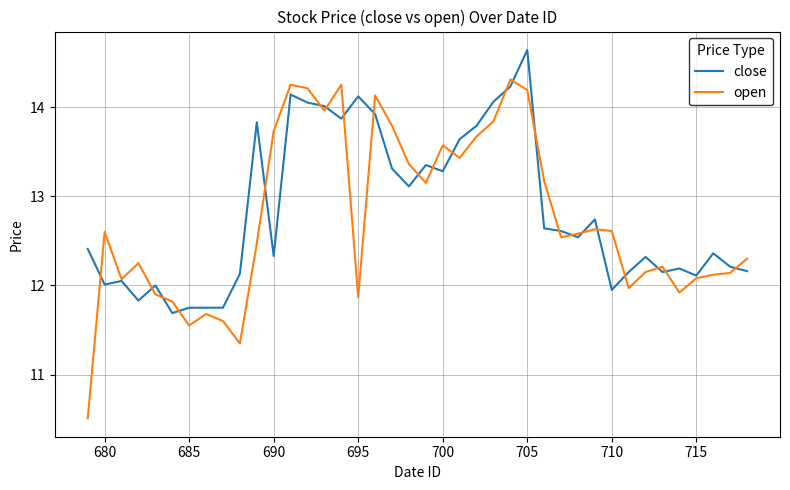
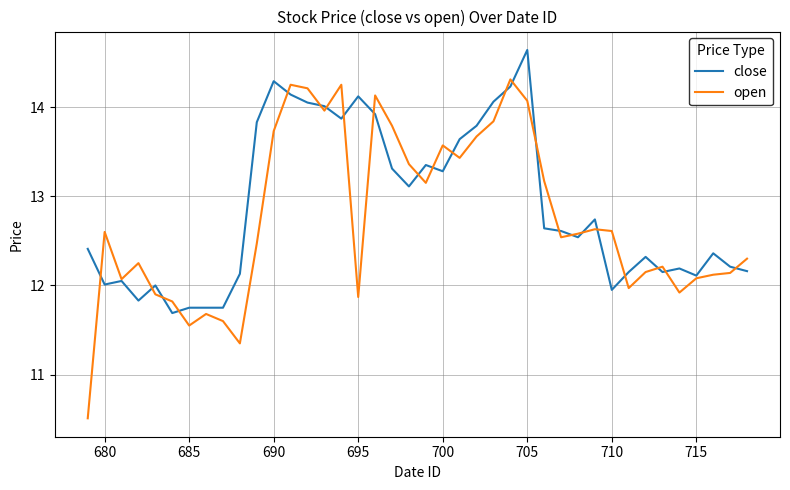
close, 690: 12.3 -> 14.3
open, 705: 14.2 -> 14.1
